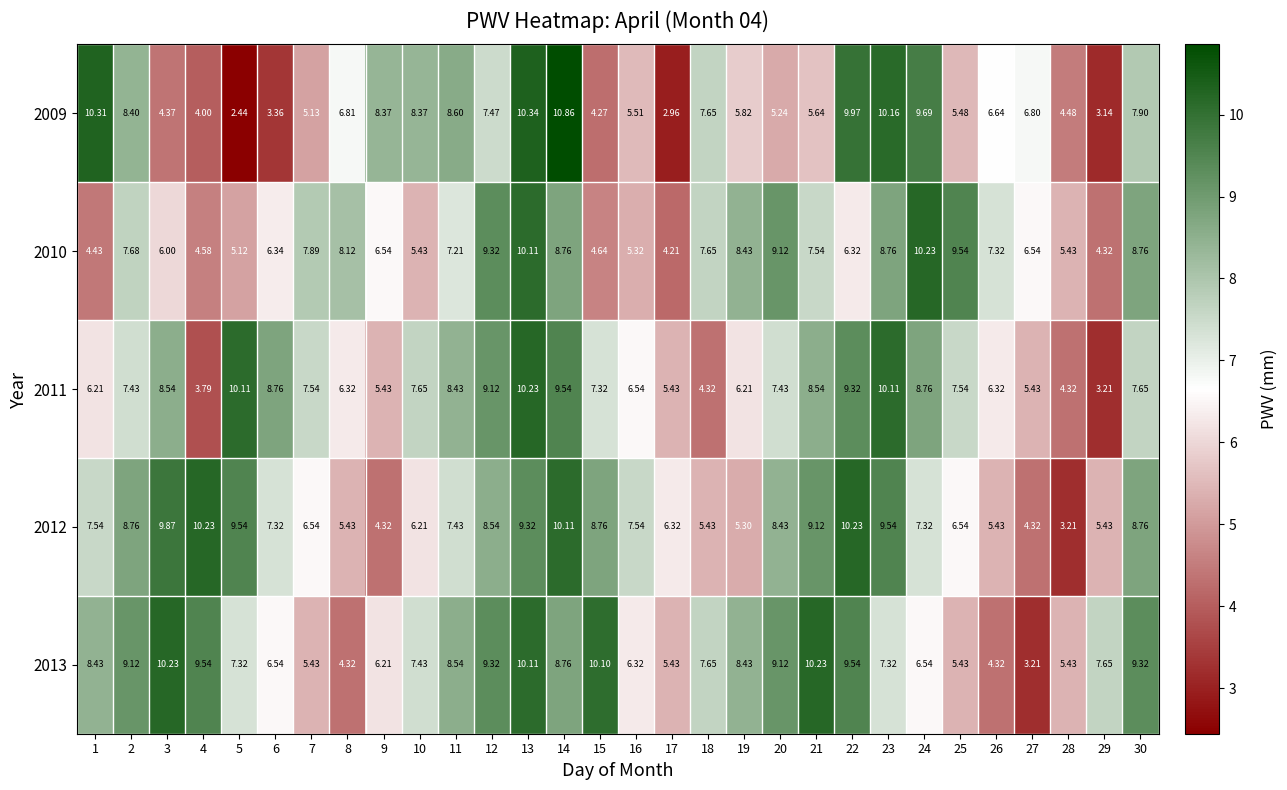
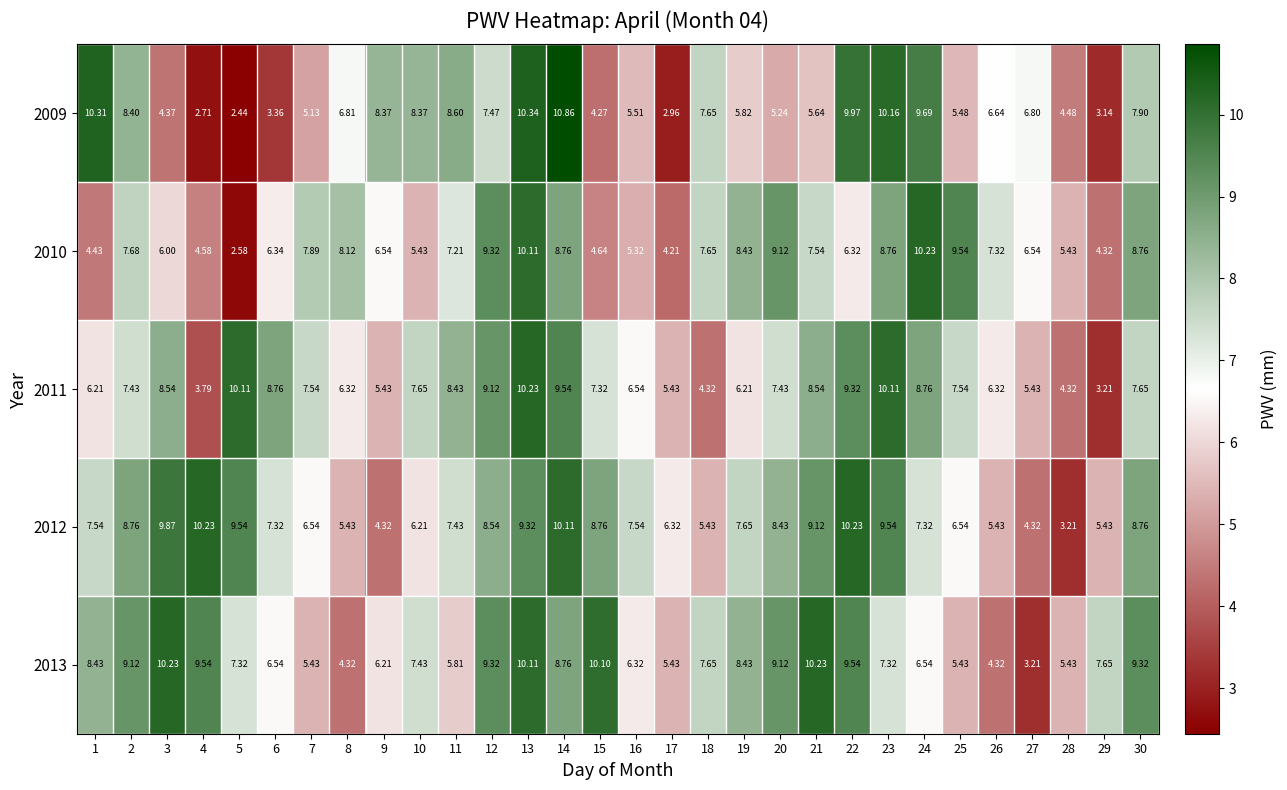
2009, 4: 4.00 -> 2.71
2010, 5: 5.12 -> 2.58
2012, 19: 5.30 -> 7.65
2013, 11: 8.54 -> 5.81
